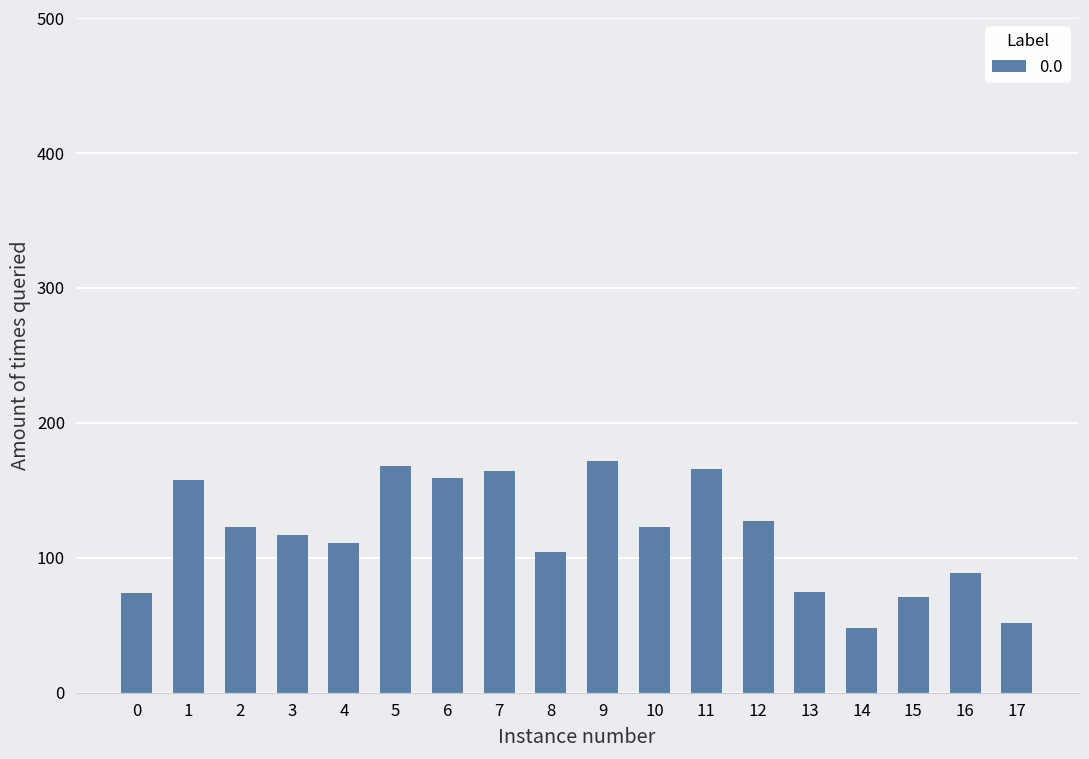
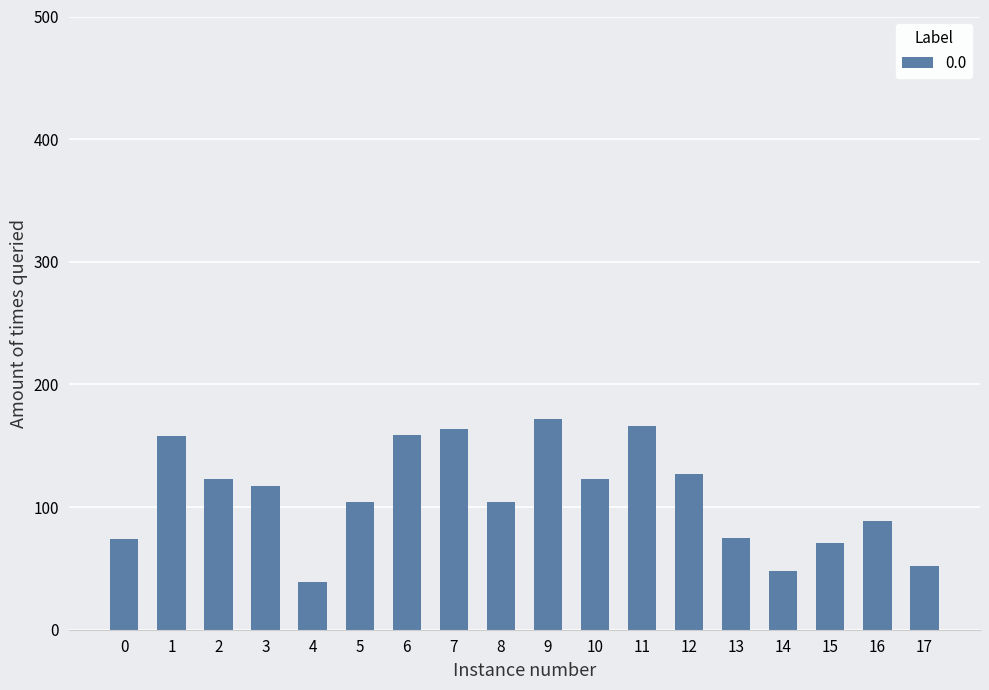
4: 111 -> 39
5: 168 -> 104
